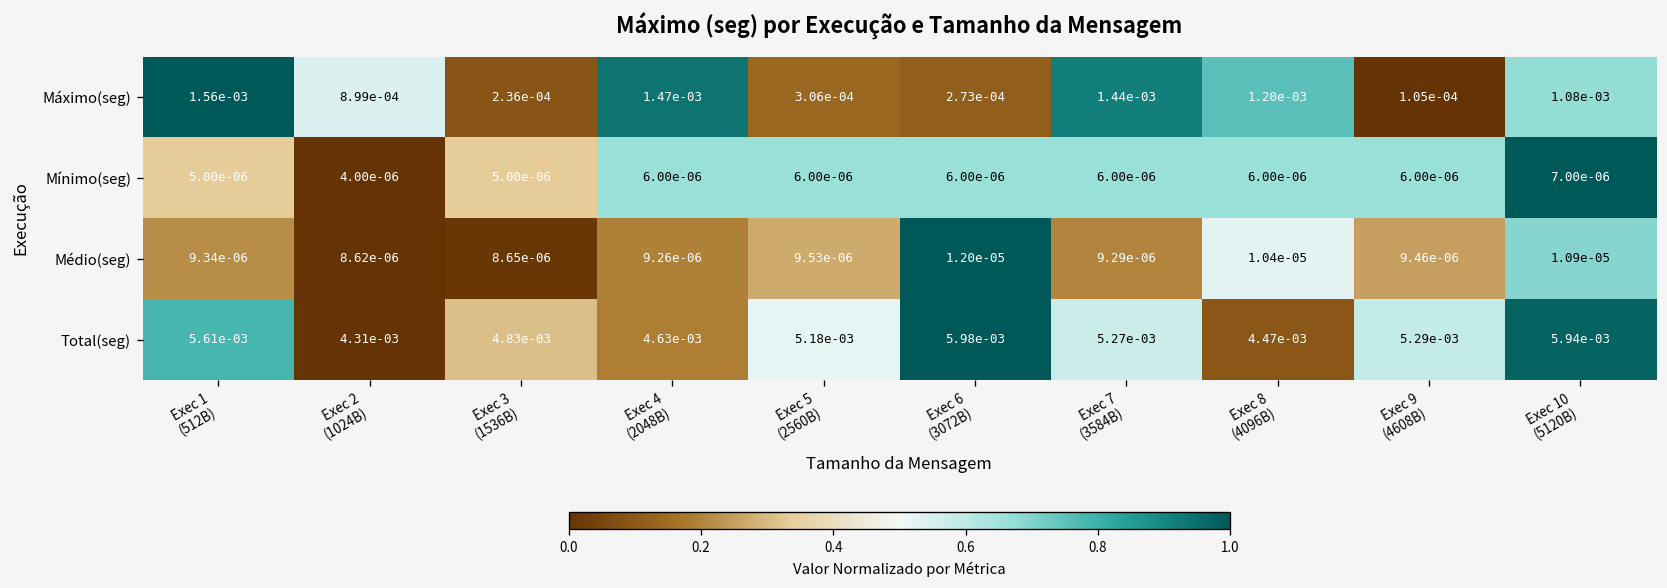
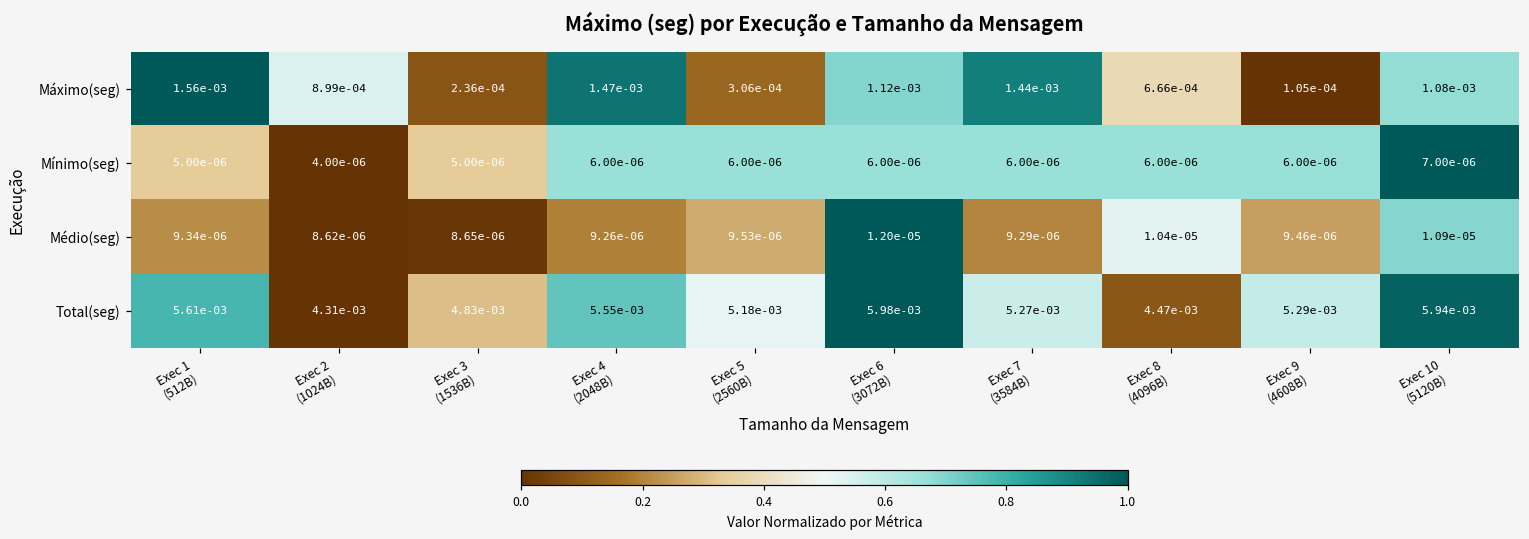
Máximo(seg), Exec 6 (3072B): 2.73e-04 -> 1.12e-03
Máximo(seg), Exec 8 (4096B): 1.20e-03 -> 6.66e-04
Total(seg), Exec 4 (2048B): 4.63e-03 -> 5.55e-03
